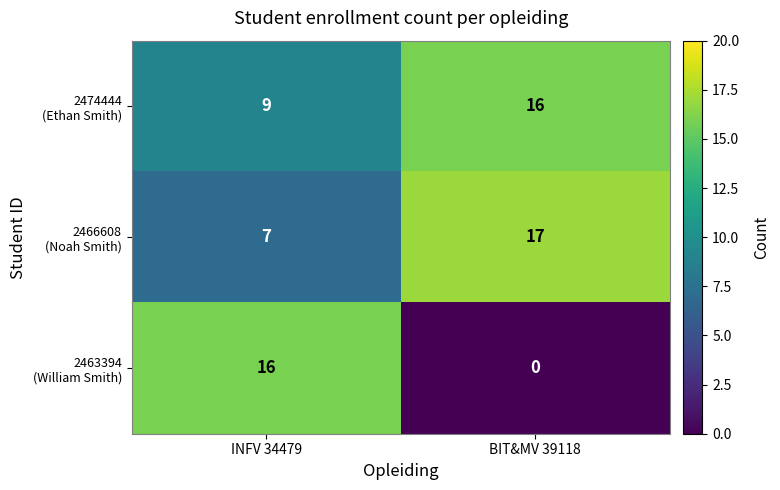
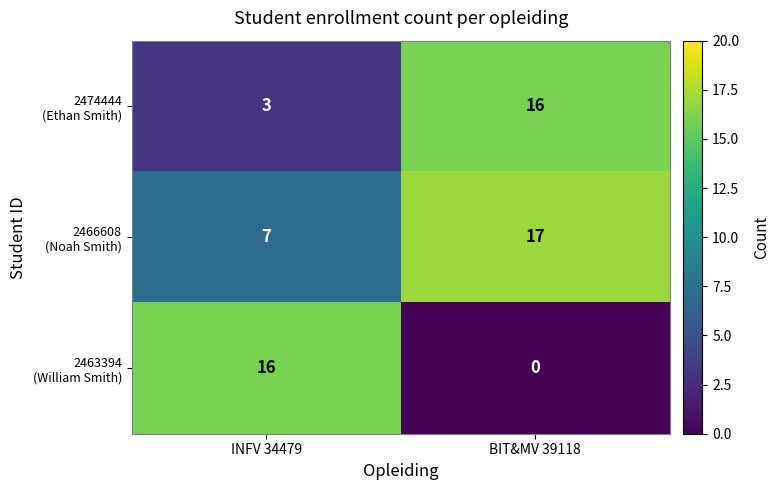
2474444 (Ethan Smith), INFV 34479: 9 -> 3
